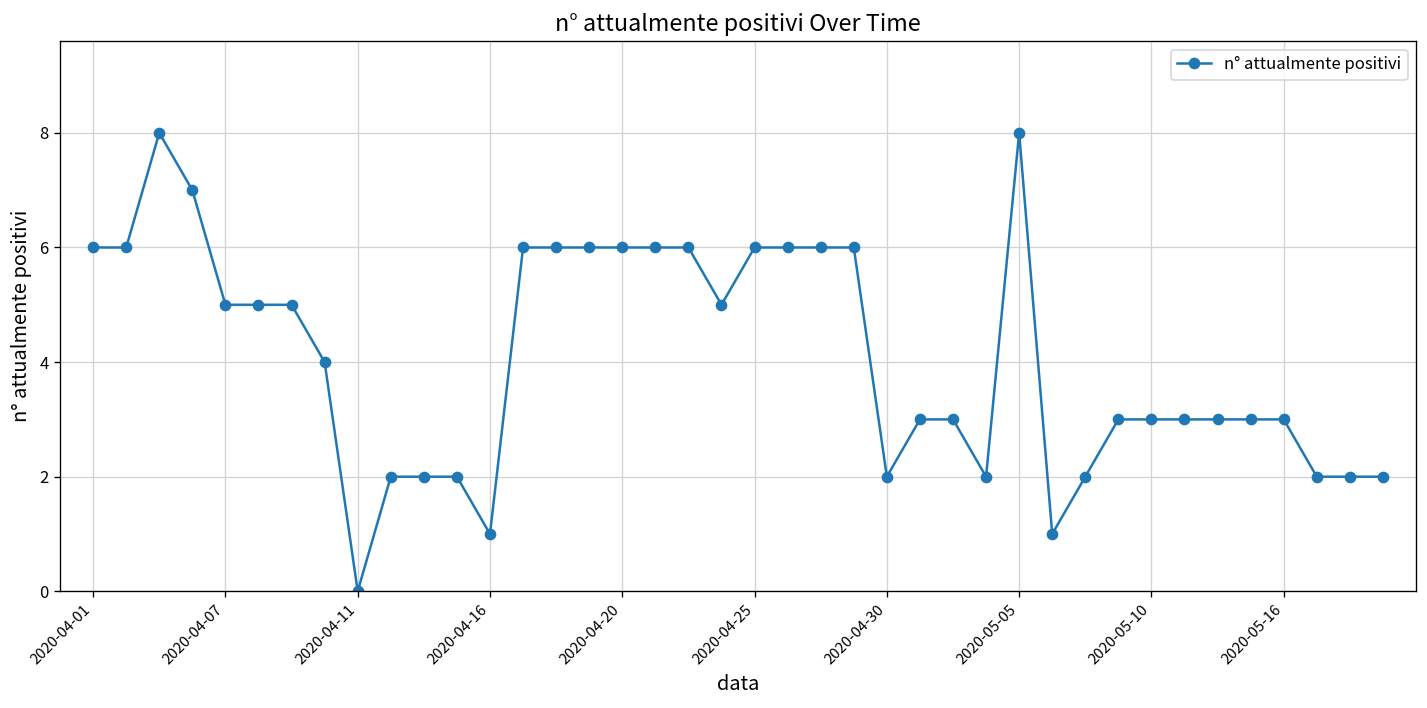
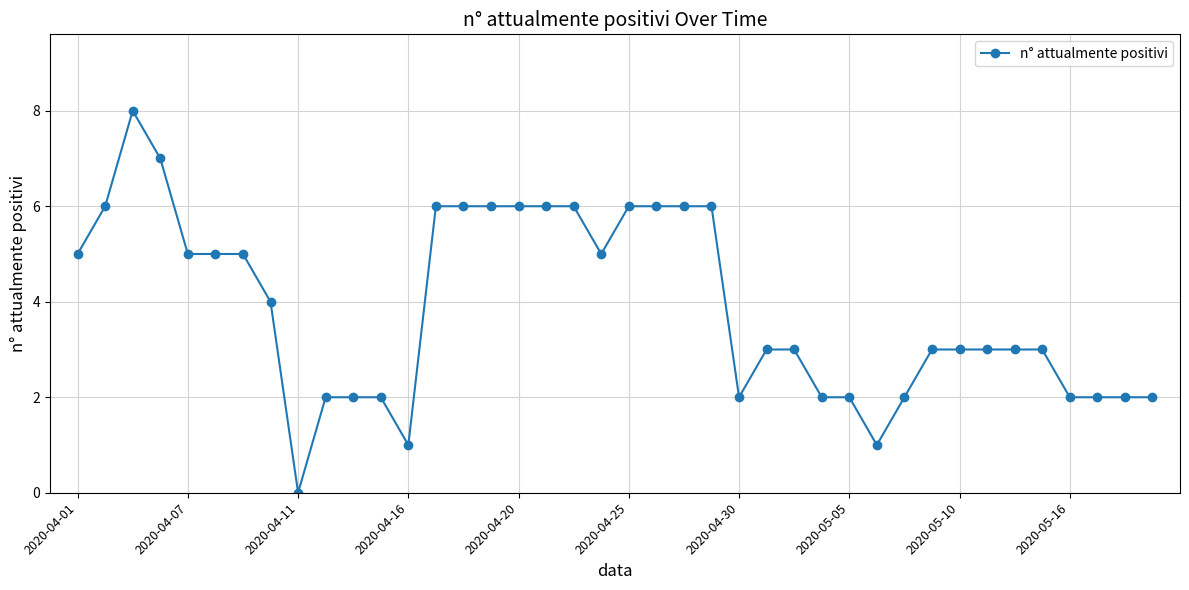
2020-04-01: 6 -> 5
2020-05-05: 8 -> 2
2020-05-16: 3 -> 2
